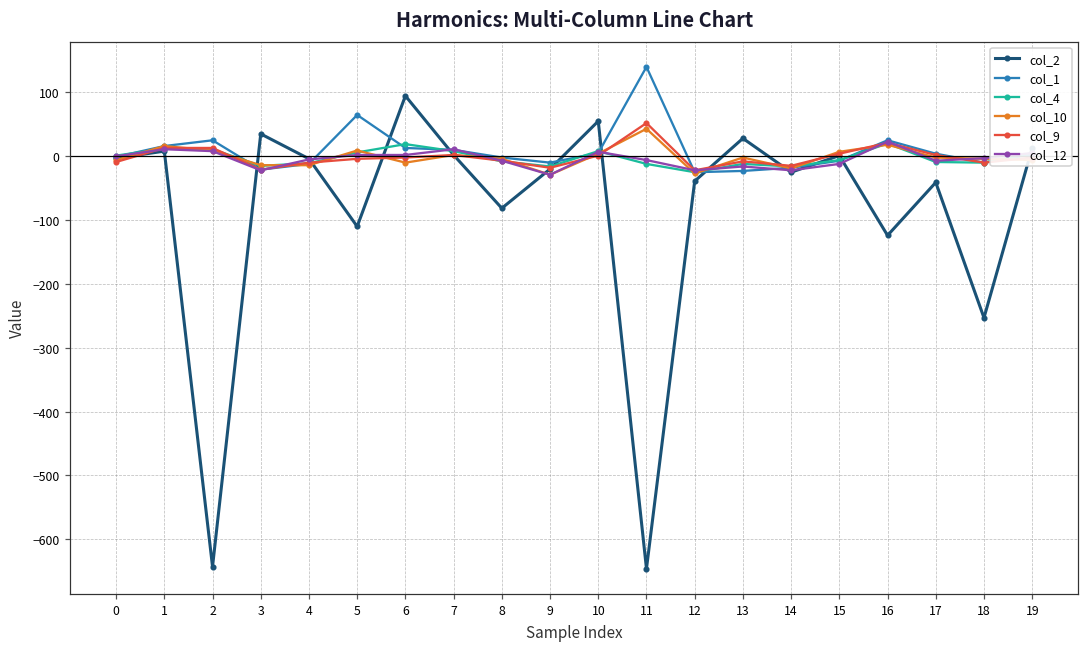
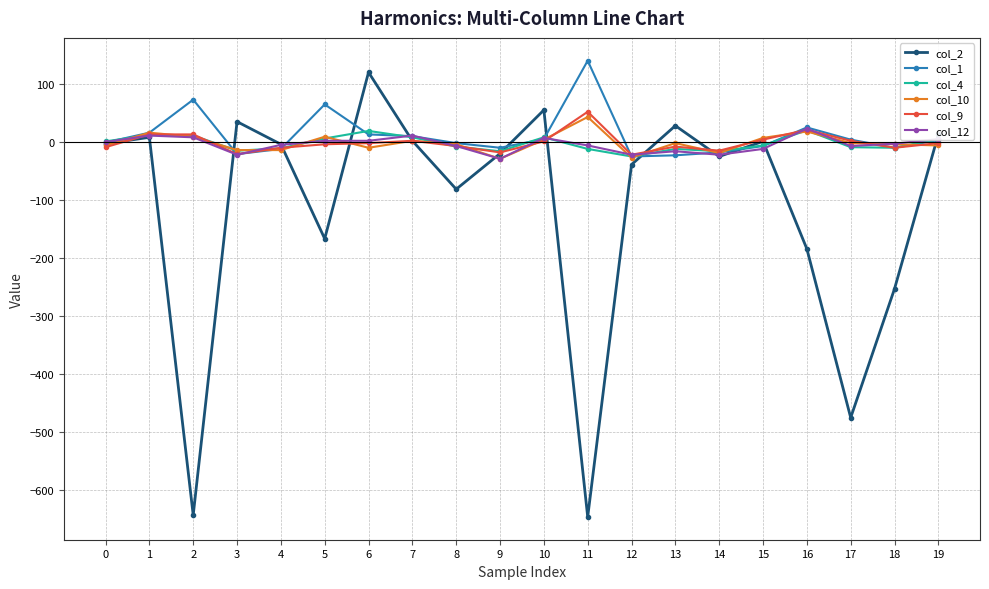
col_1, 2: 30 -> 70
col_2, 5: -110 -> -170
col_2, 6: 90 -> 120
col_2, 16: -120 -> -180
col_2, 17: -40 -> -480
